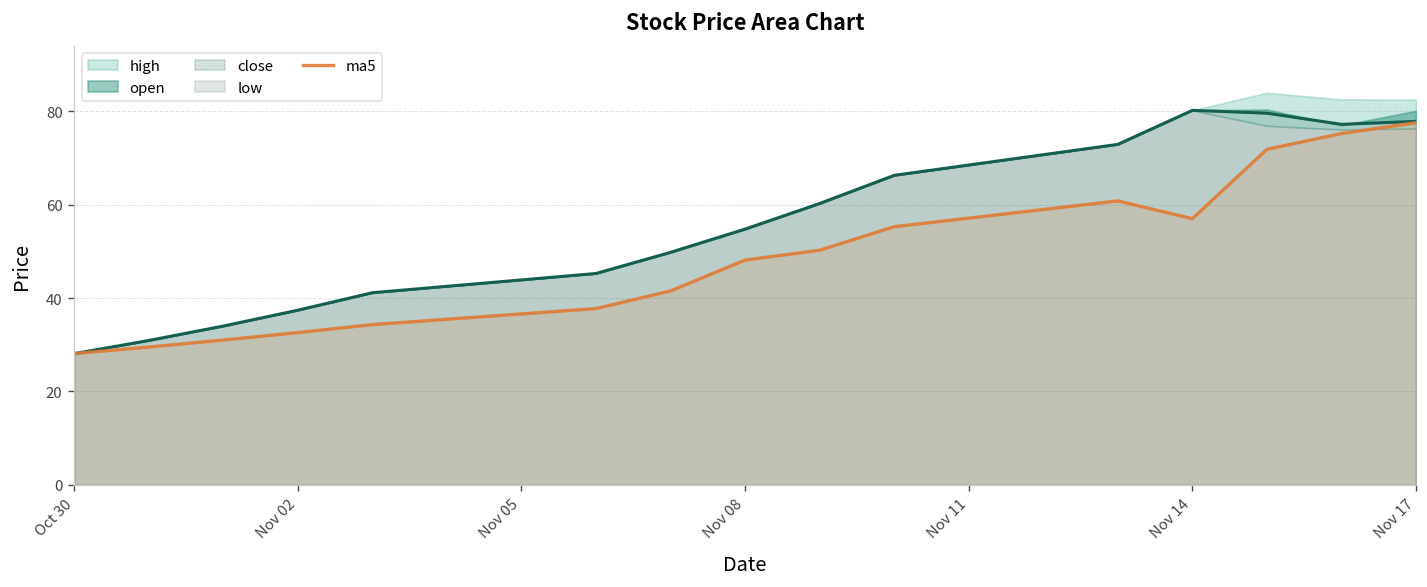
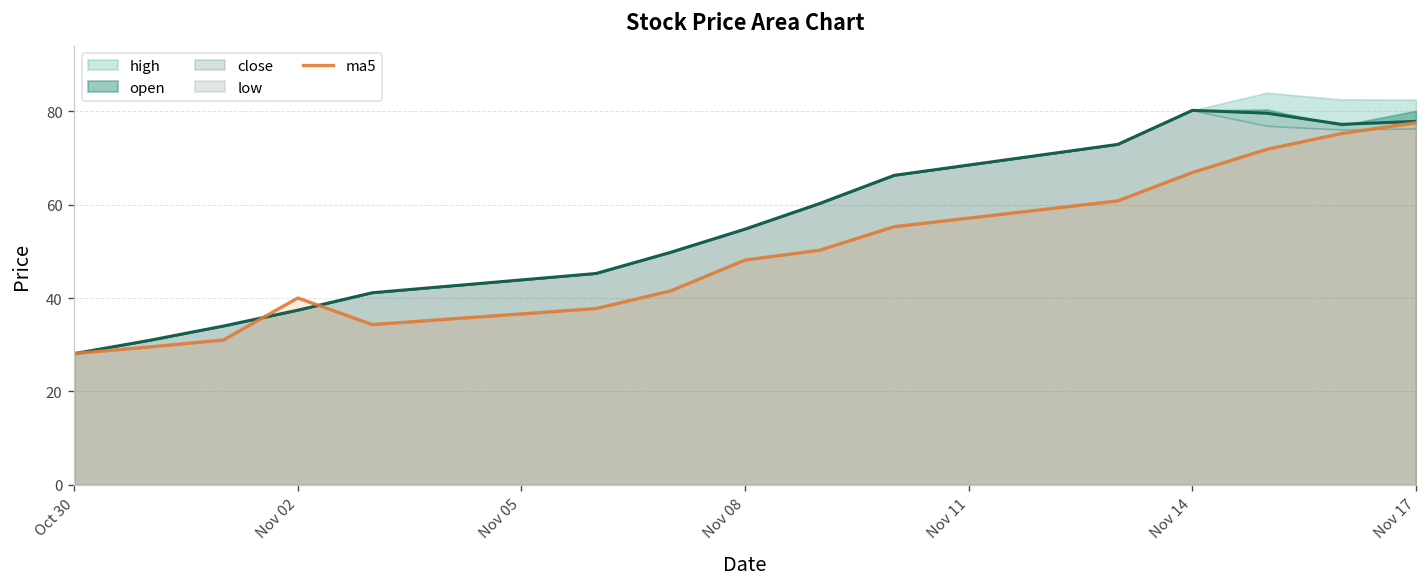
ma5, Nov 02: 33 -> 40
ma5, Nov 14: 57 -> 67
